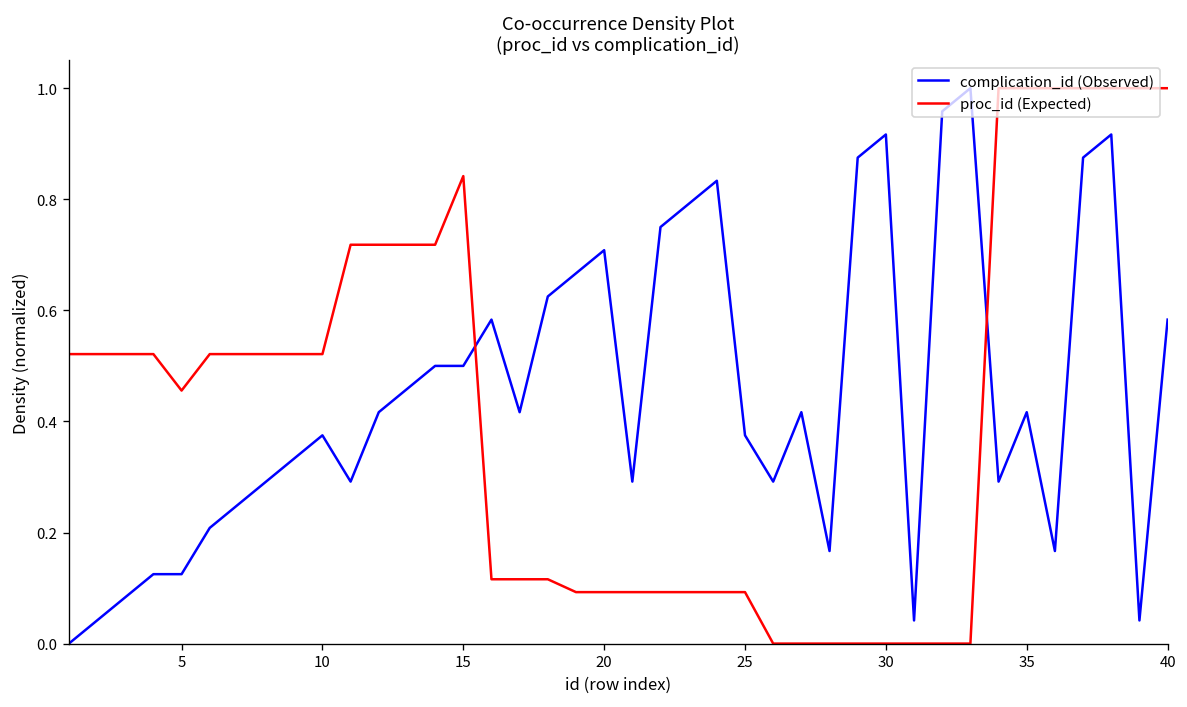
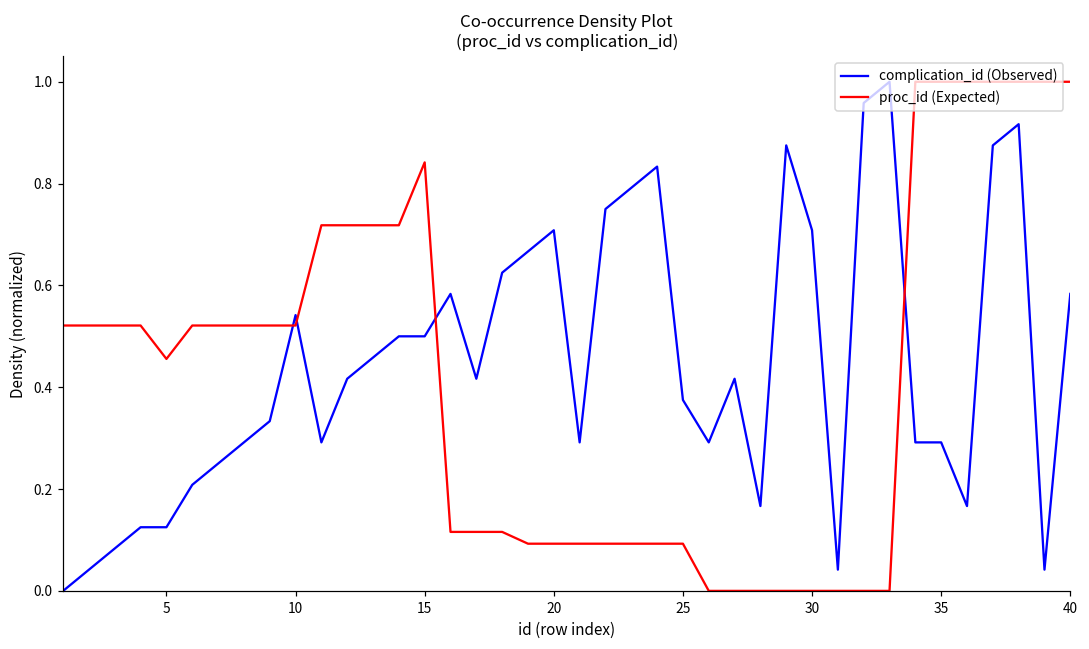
complication_id (Observed), 10: 0.38 -> 0.54
complication_id (Observed), 30: 0.92 -> 0.71
complication_id (Observed), 35: 0.42 -> 0.29
